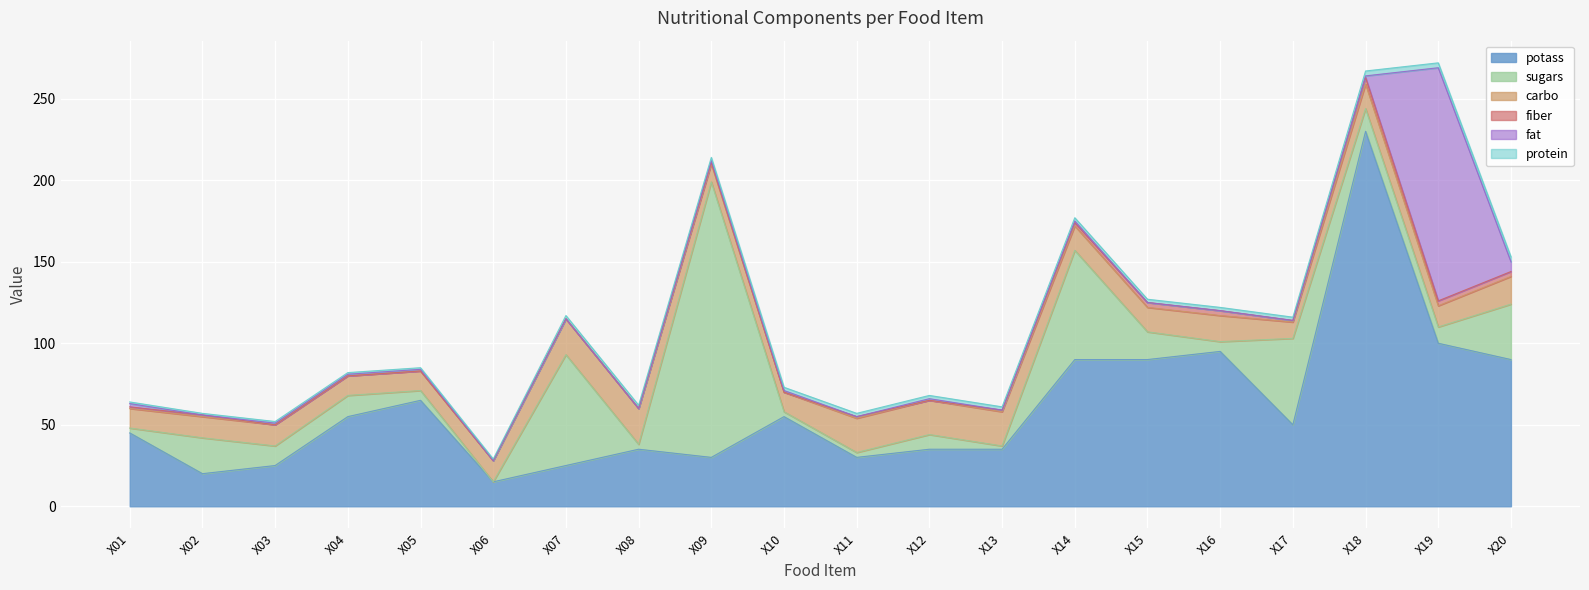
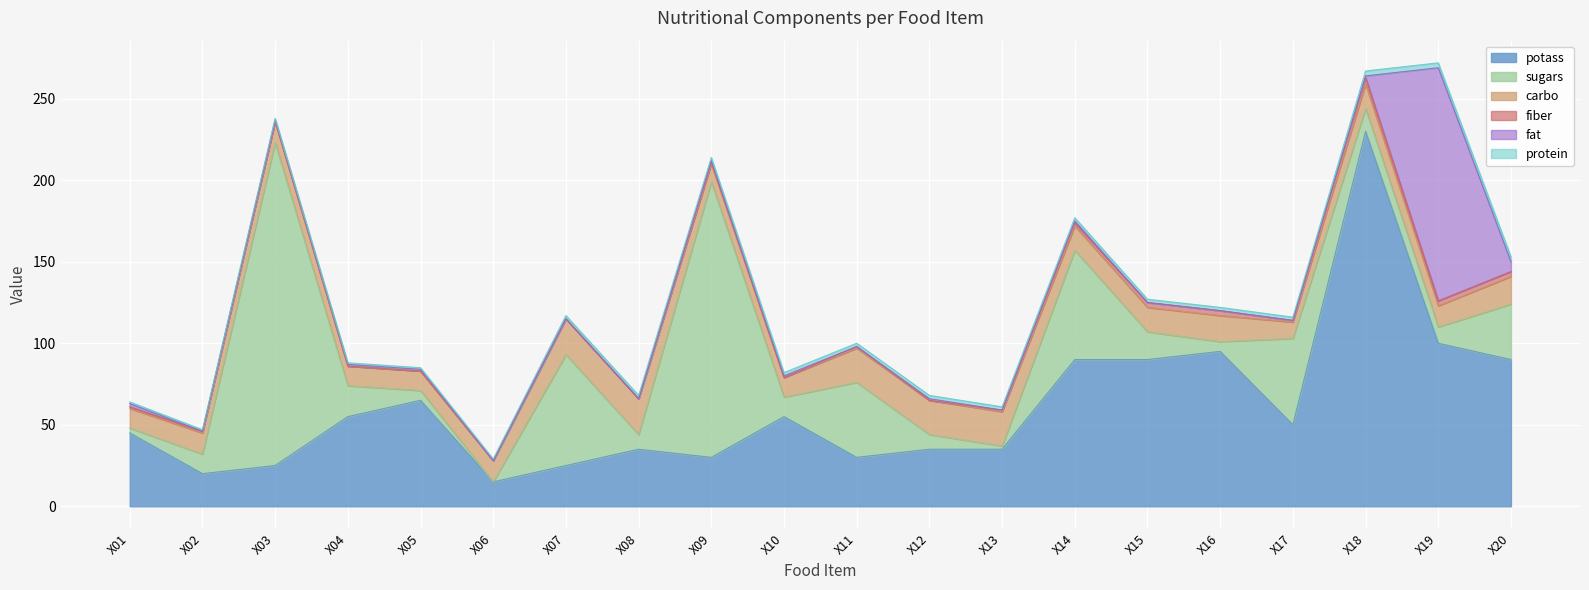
sugars, X02: 22 -> 12
sugars, X03: 12 -> 198
sugars, X04: 13 -> 19
sugars, X08: 3 -> 9
sugars, X10: 3 -> 12
sugars, X11: 3 -> 46
